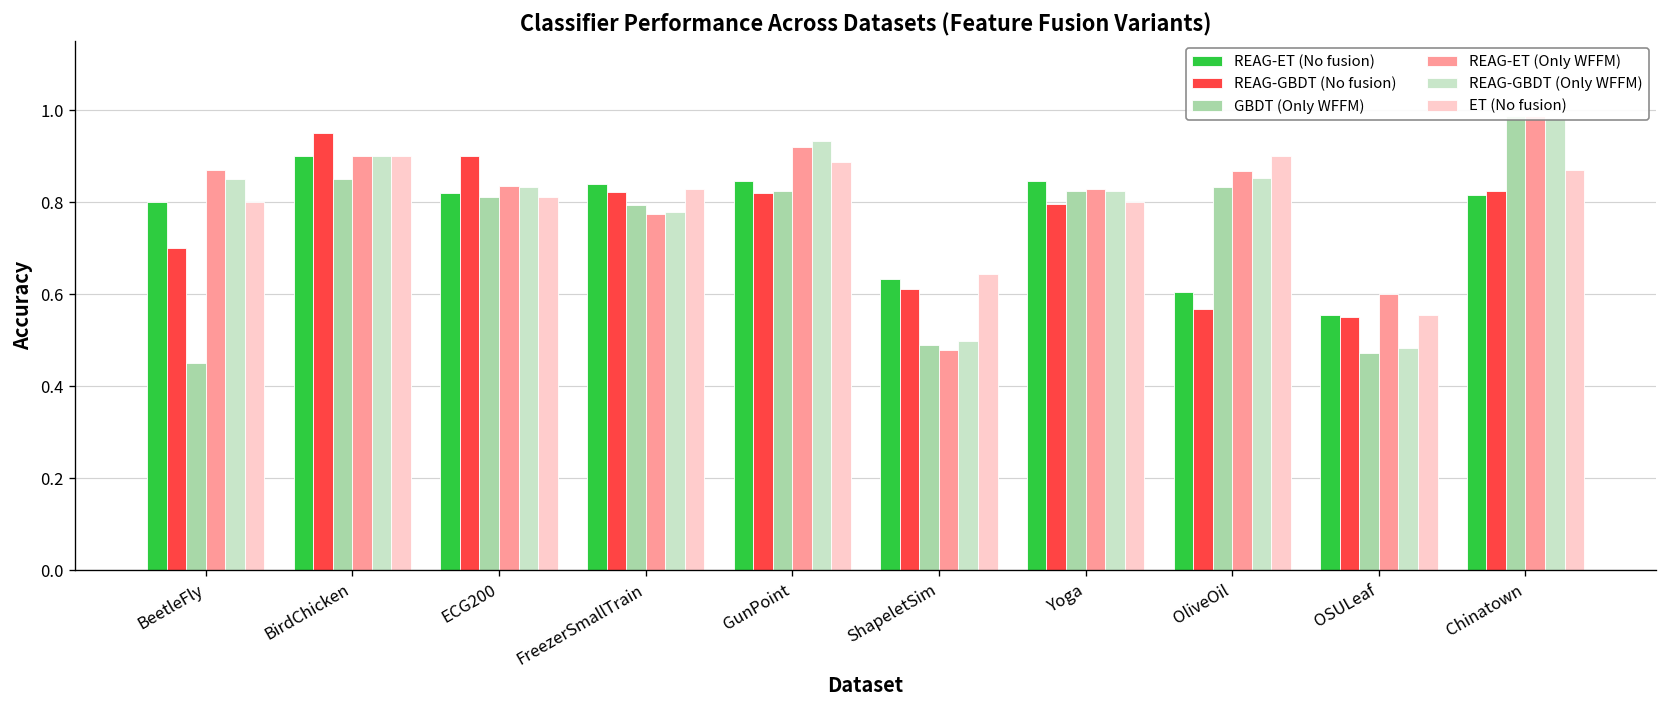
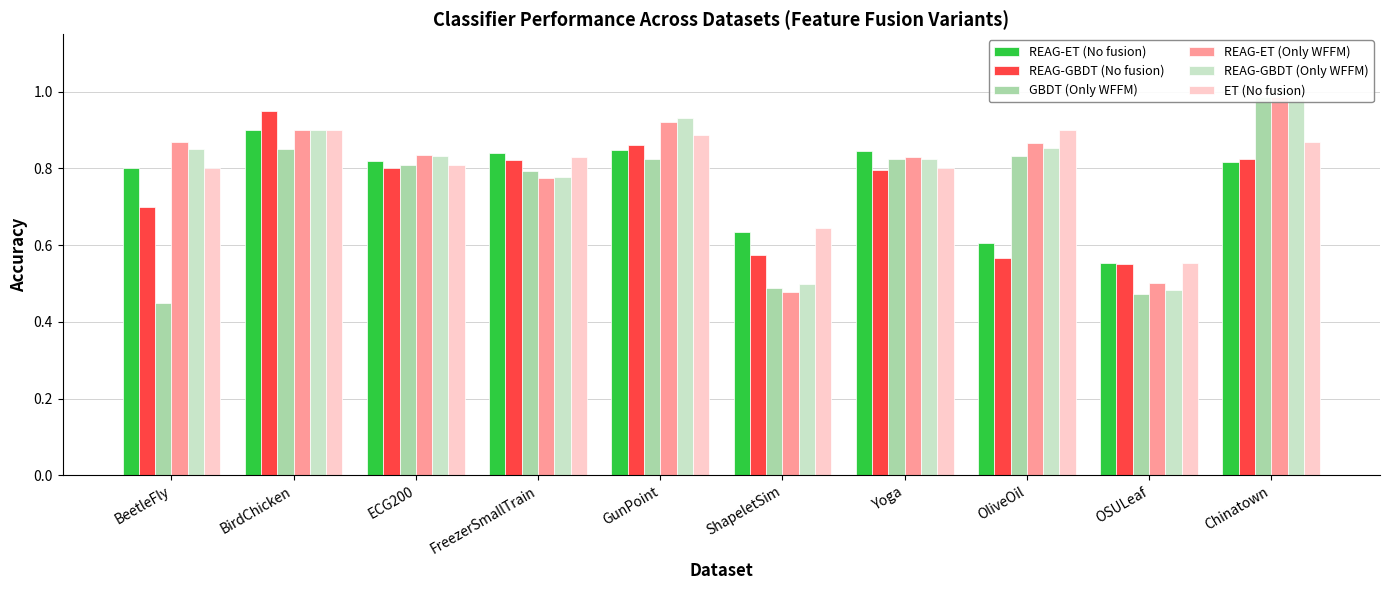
REAG-GBDT (No fusion), ECG200: 0.9 -> 0.8
REAG-GBDT (No fusion), GunPoint: 0.82 -> 0.86
REAG-GBDT (No fusion), ShapeletSim: 0.61 -> 0.57
REAG-ET (Only WFFM), OSULeaf: 0.6 -> 0.5
